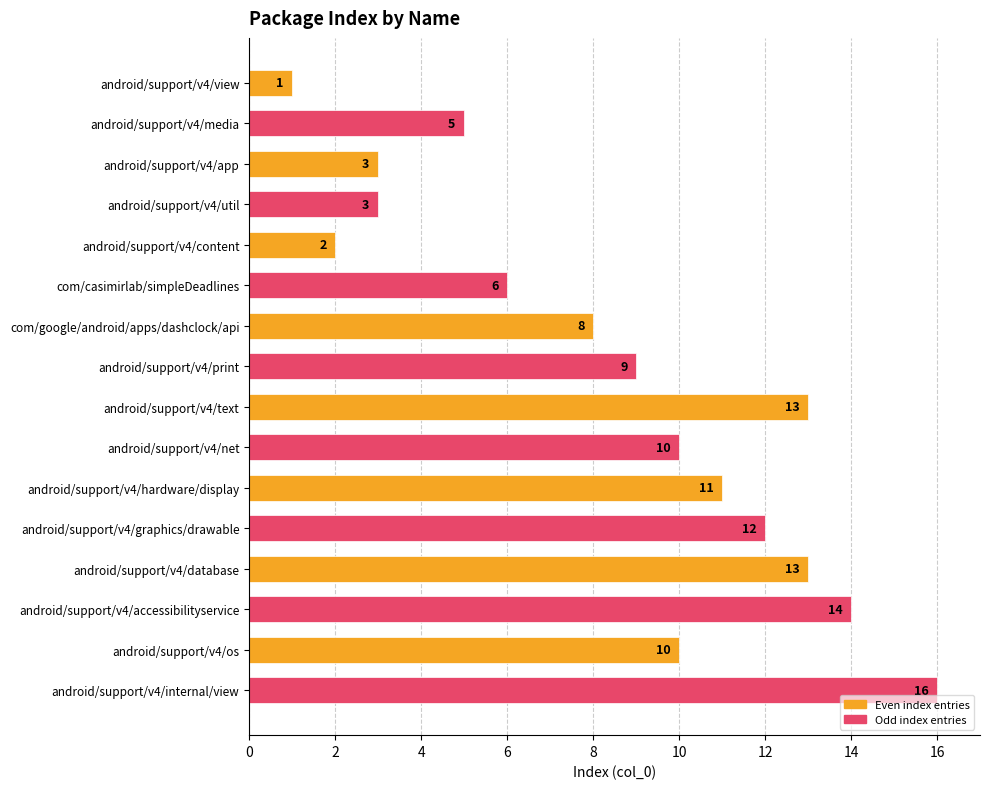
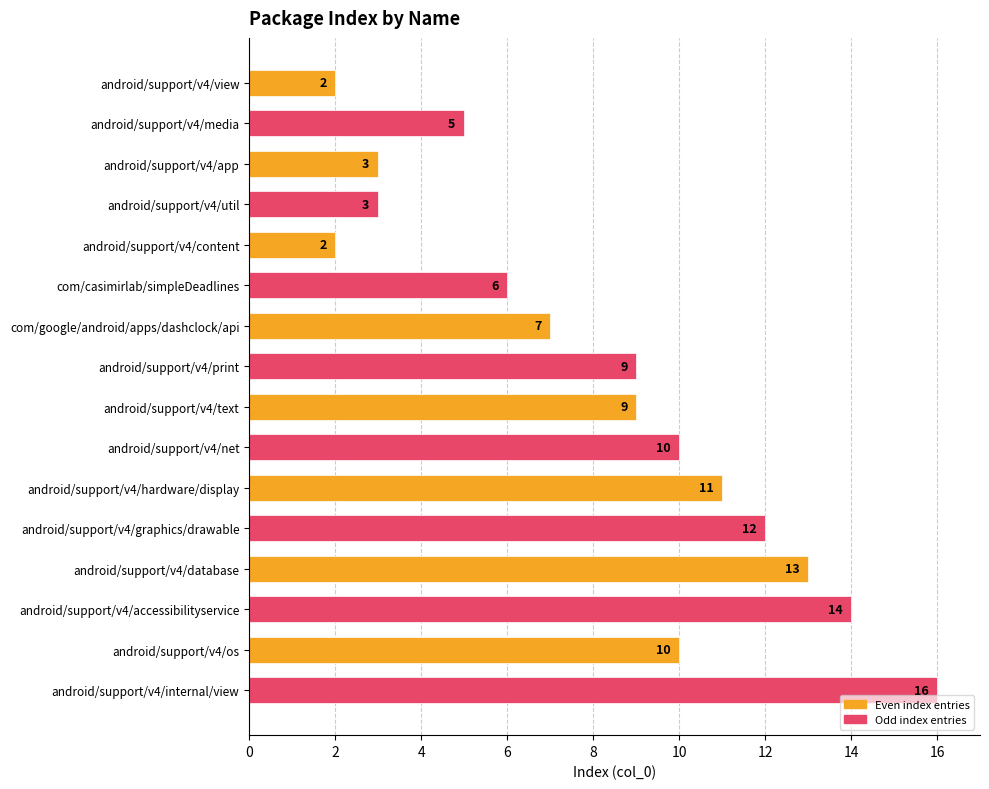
android/support/v4/view: 1 -> 2
com/google/android/apps/dashclock/api: 8 -> 7
android/support/v4/text: 13 -> 9
